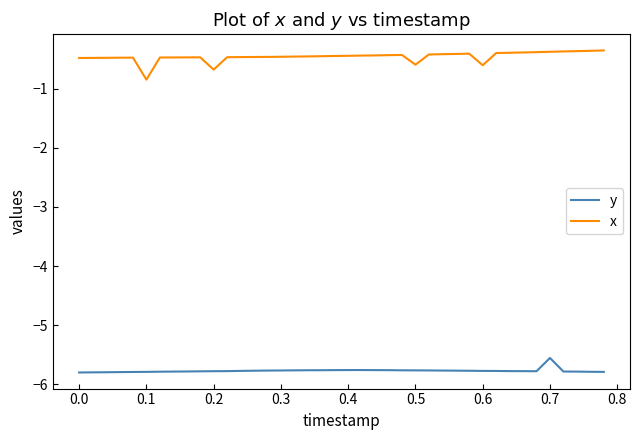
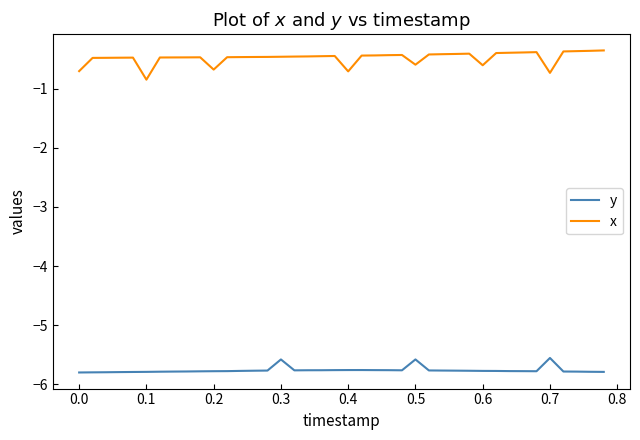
x, 0.0: -0.5 -> -0.7
y, 0.3: -5.8 -> -5.6
x, 0.4: -0.4 -> -0.7
y, 0.5: -5.8 -> -5.6
x, 0.7: -0.4 -> -0.7
